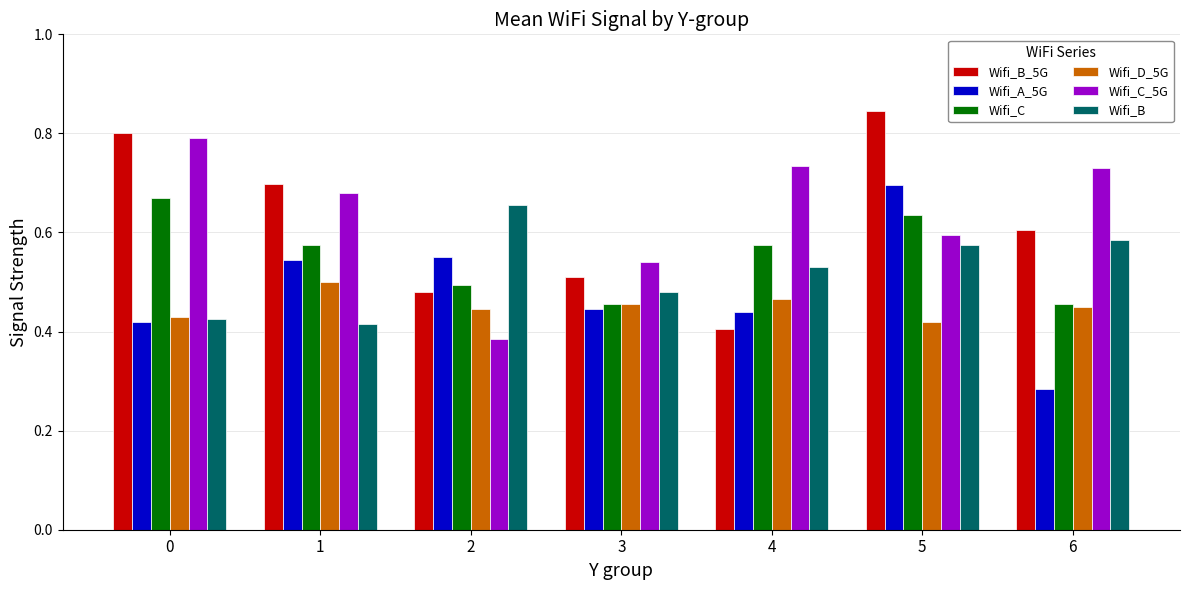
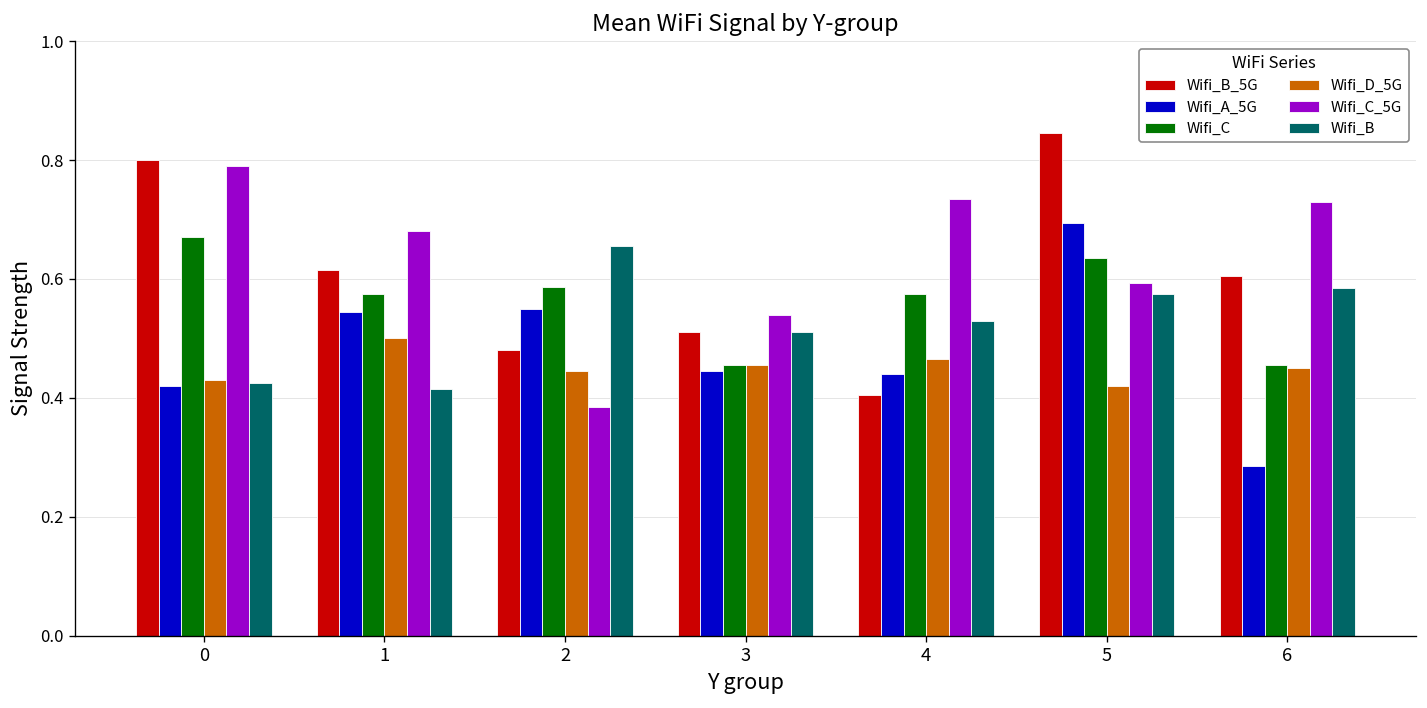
Wifi_B_5G, 1: 0.70 -> 0.62
Wifi_C, 2: 0.50 -> 0.59
Wifi_B, 3: 0.48 -> 0.51
